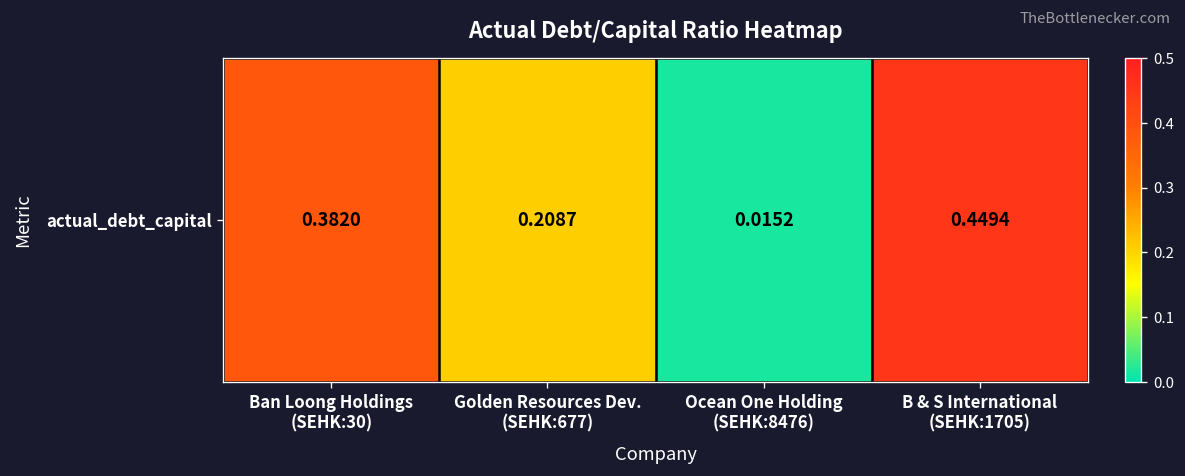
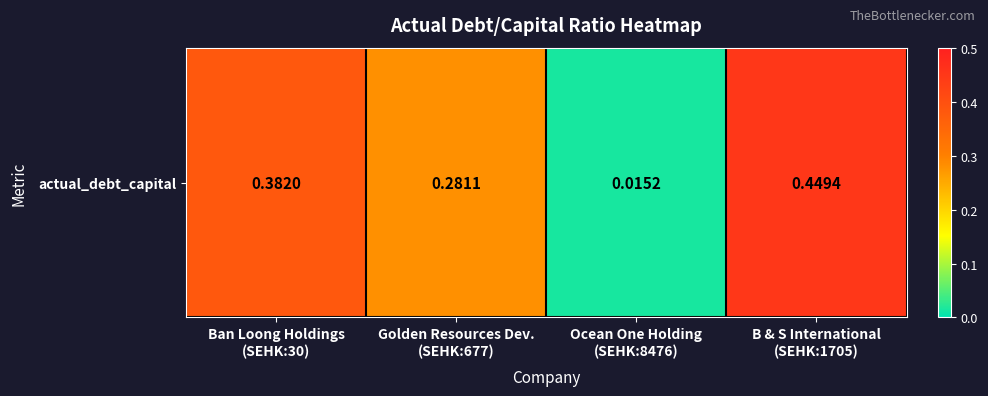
actual_debt_capital, Golden Resources Dev. (SEHK:677): 0.2087 -> 0.2811
